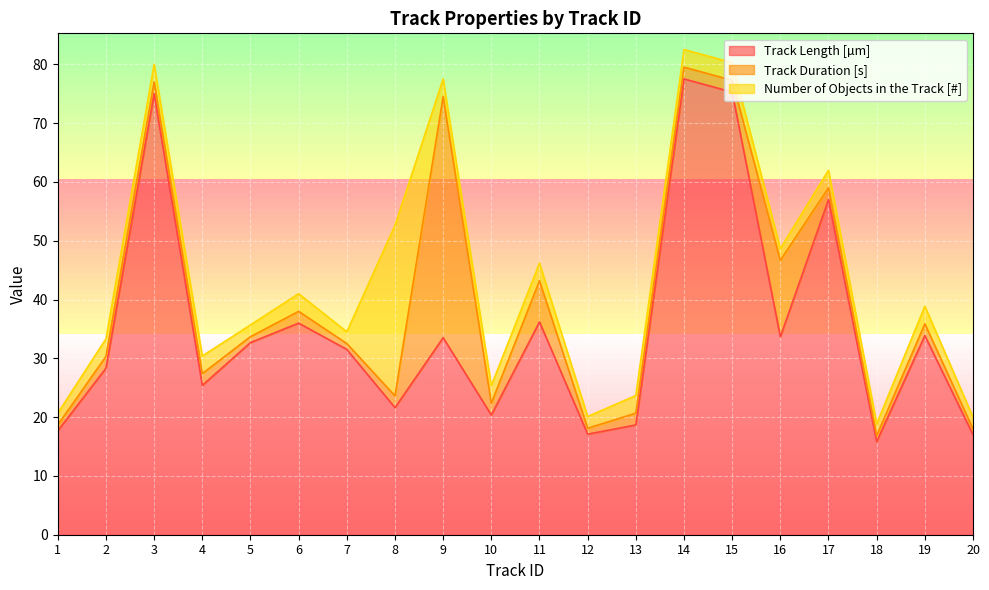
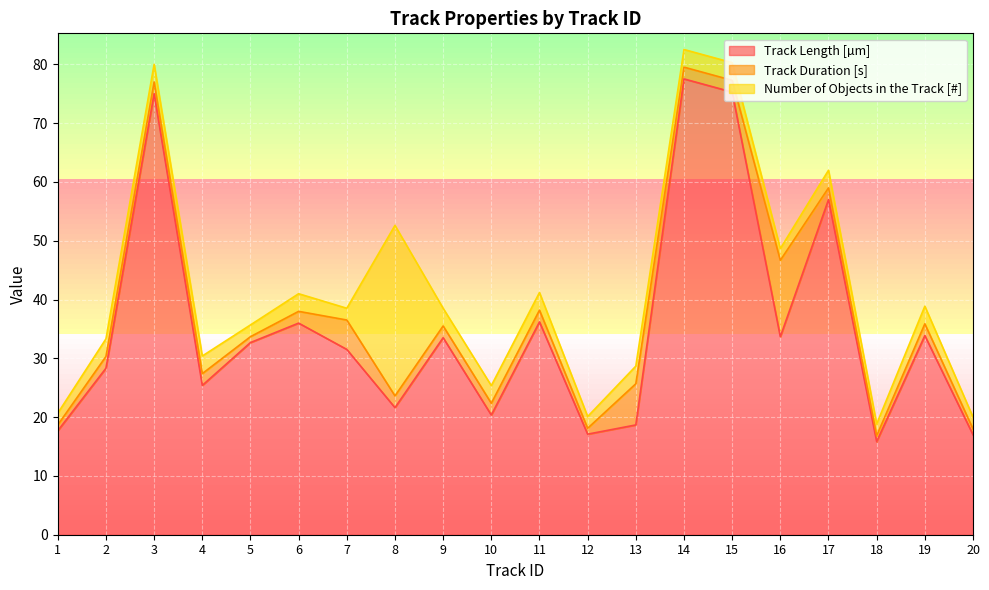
Track Duration [s], 7: 1 -> 5
Track Duration [s], 9: 41 -> 2
Track Duration [s], 11: 7 -> 2
Track Duration [s], 13: 2 -> 7
